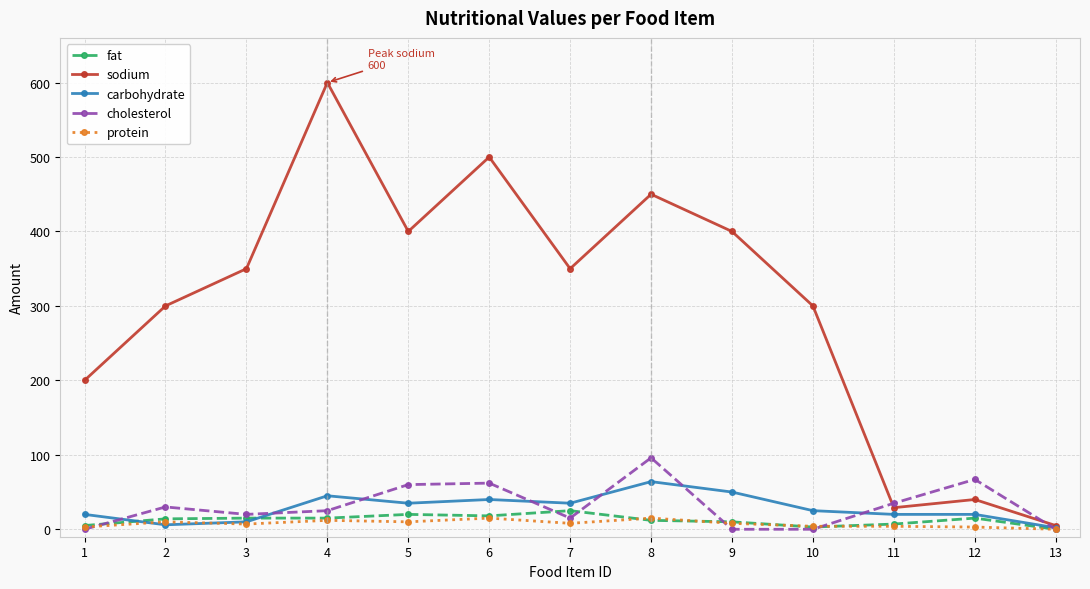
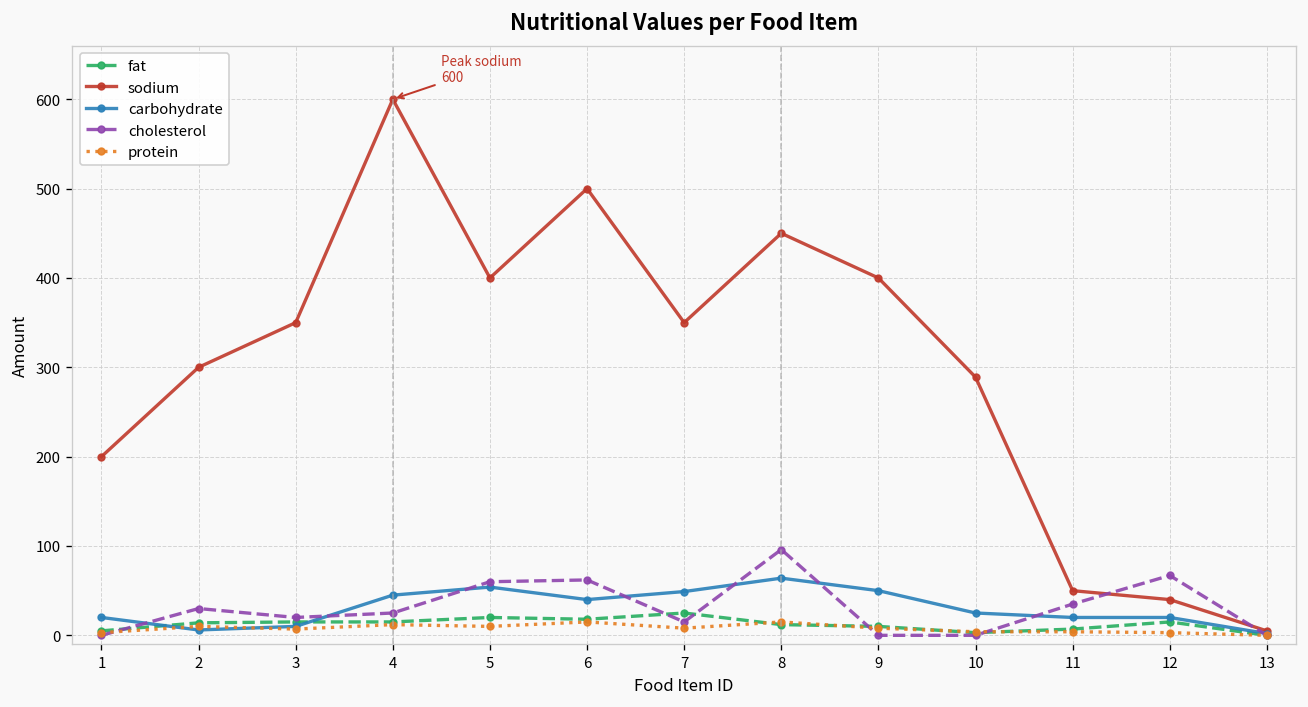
carbohydrate, 5: 40 -> 50
carbohydrate, 7: 40 -> 50
sodium, 10: 300 -> 290
sodium, 11: 30 -> 50
